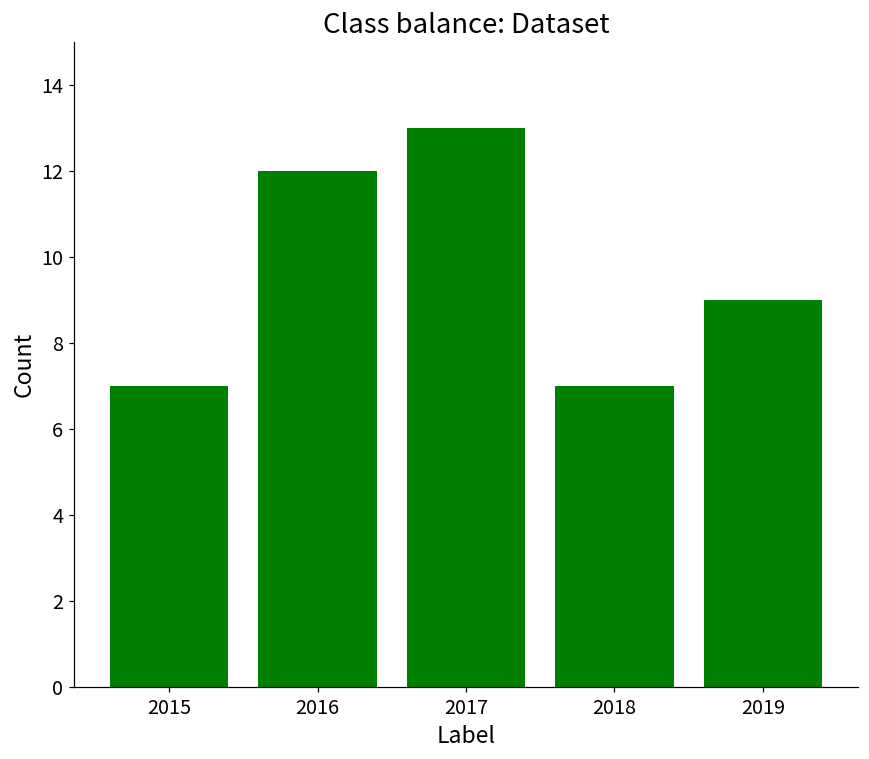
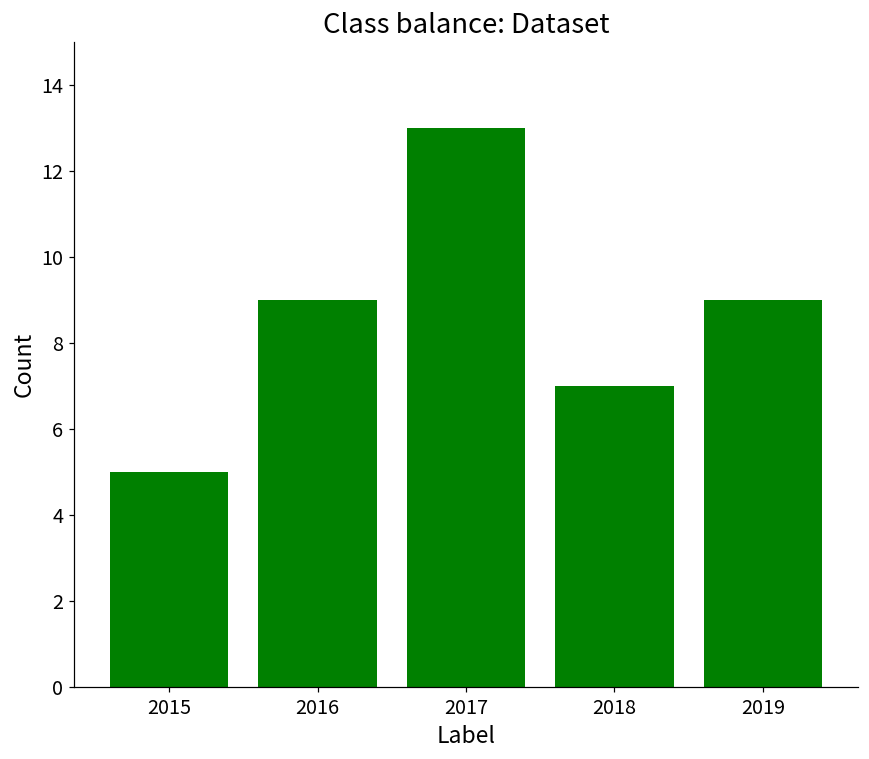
2015: 7 -> 5
2016: 12 -> 9
